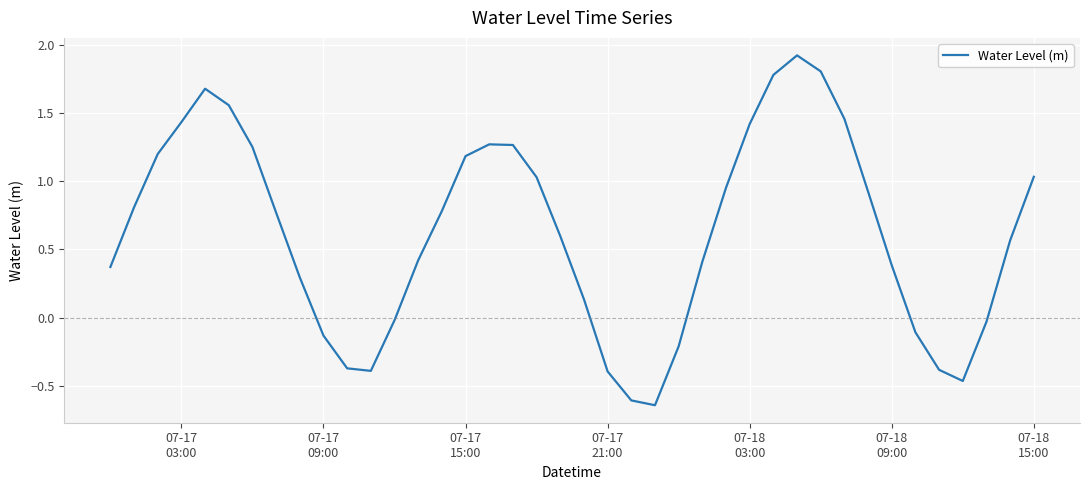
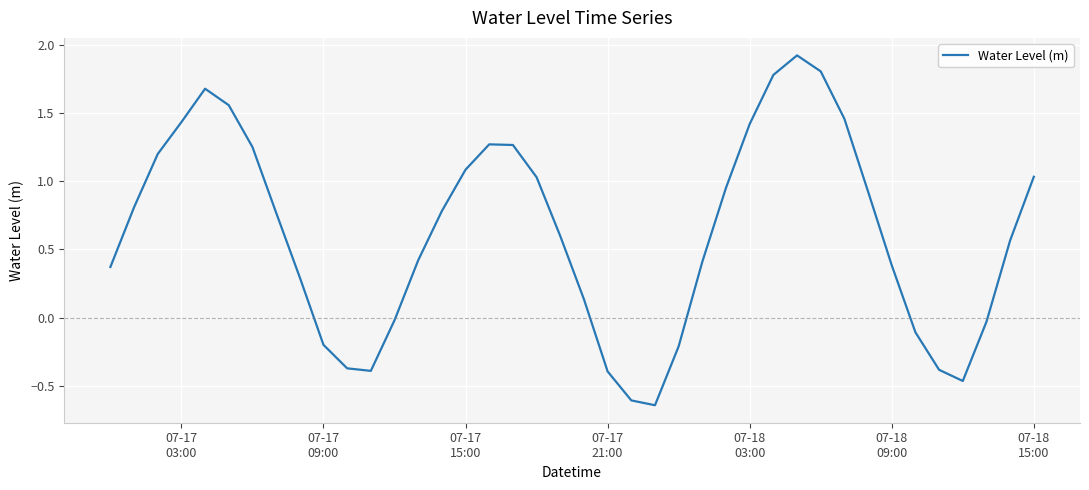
07-17 09:00: -0.13 -> -0.20
07-17 15:00: 1.19 -> 1.09
